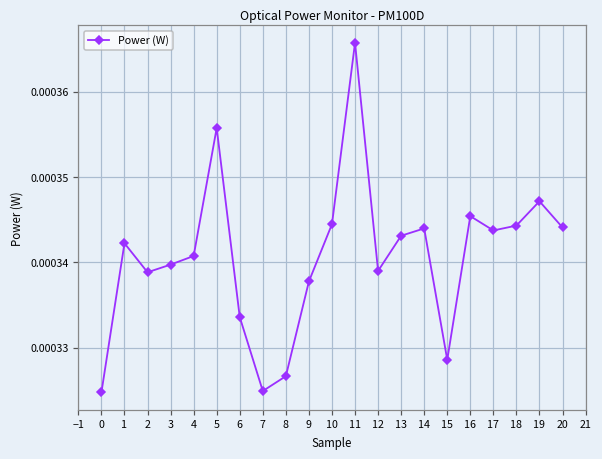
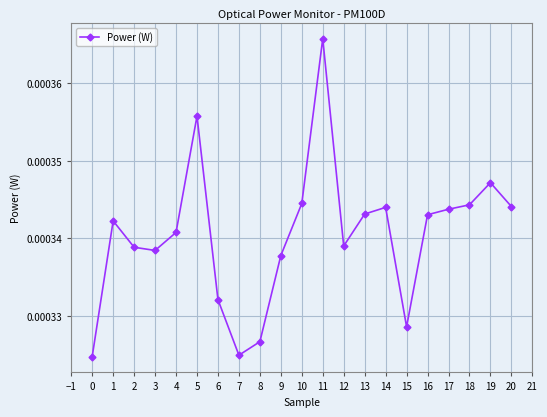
3: 0.000340 -> 0.000338
6: 0.000334 -> 0.000332
16: 0.000345 -> 0.000343
